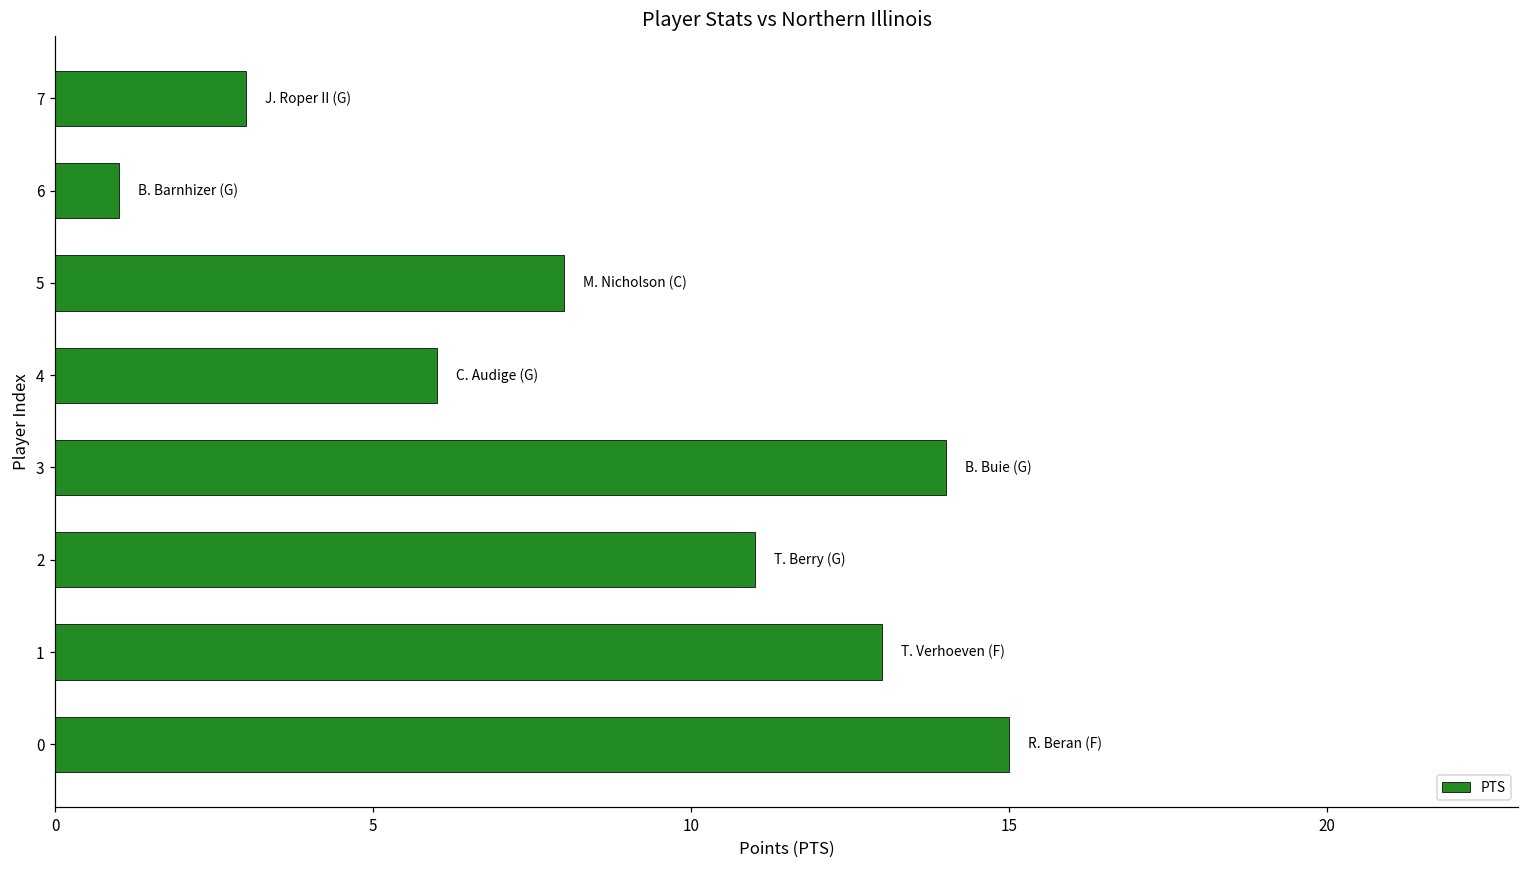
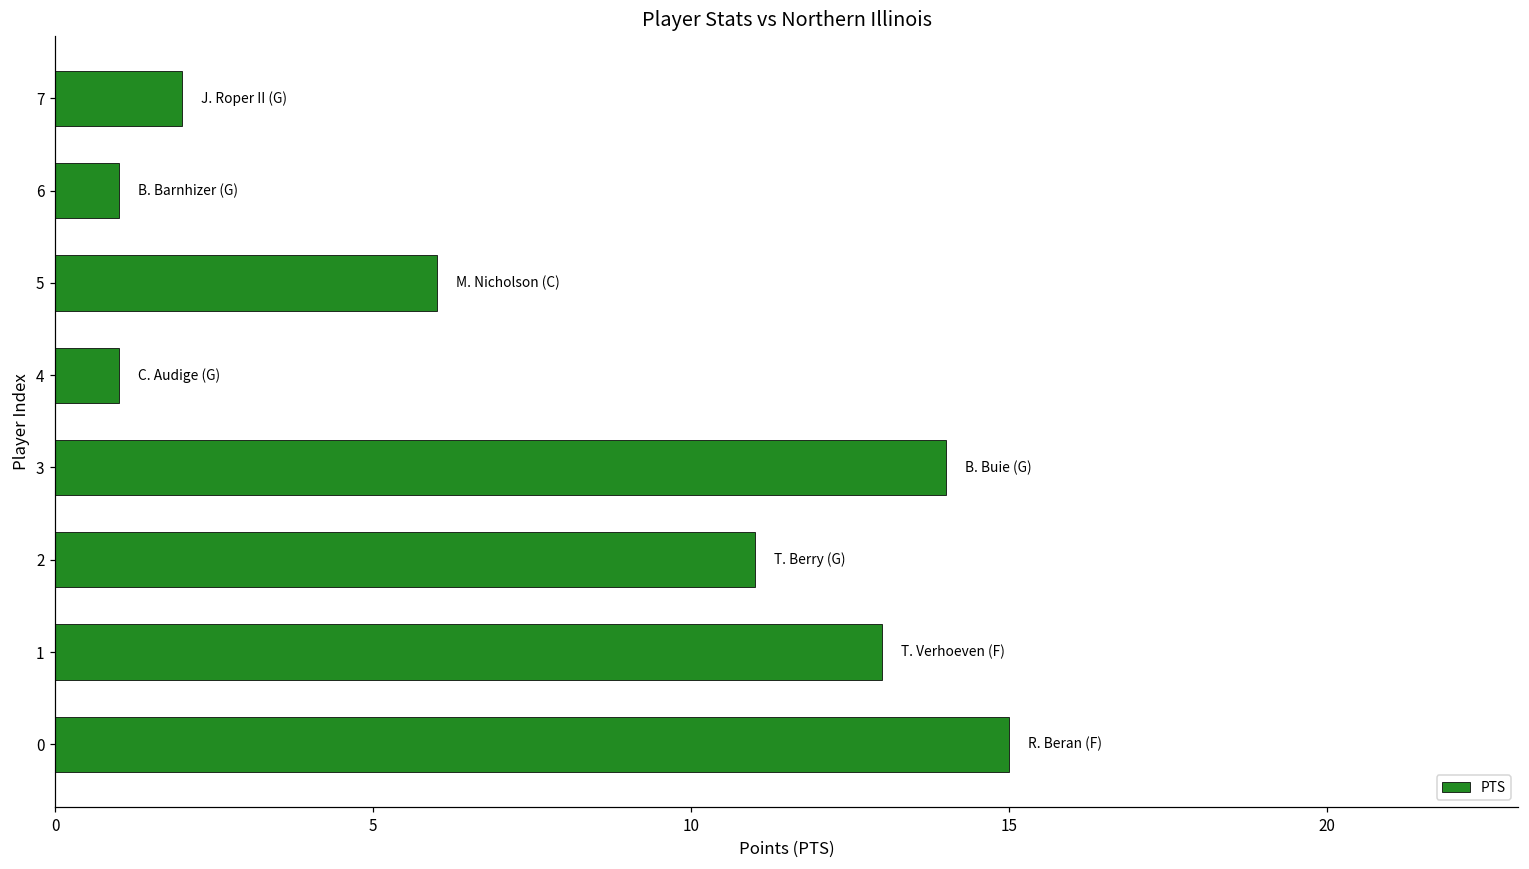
7: 3 -> 2
5: 8 -> 6
4: 6 -> 1
